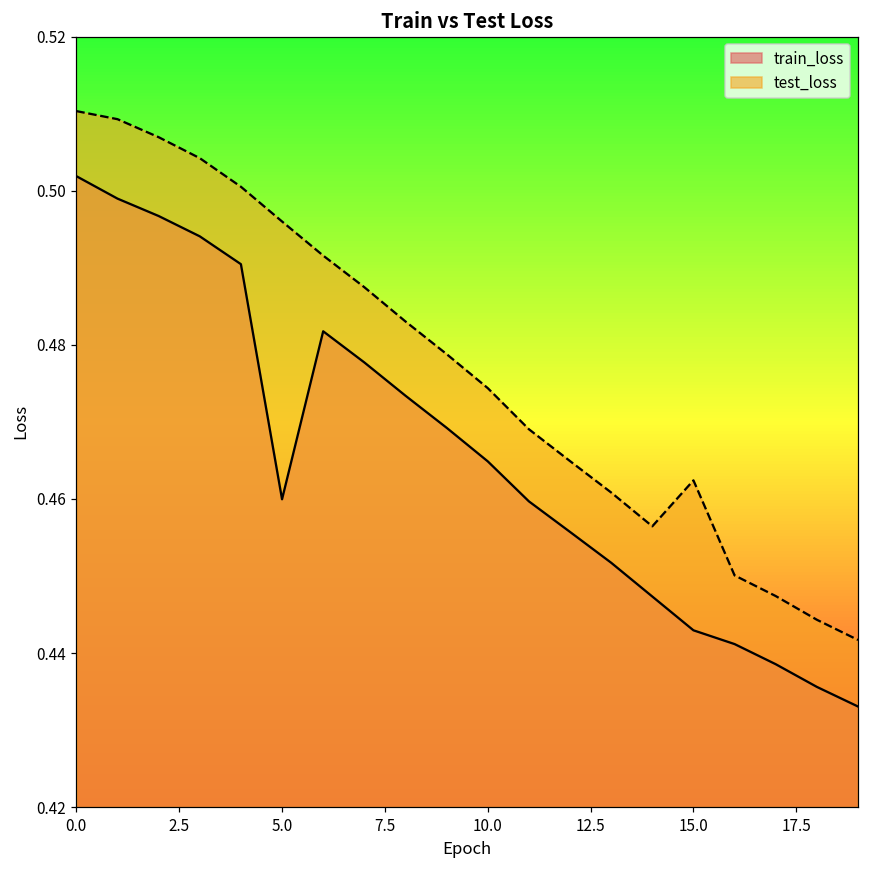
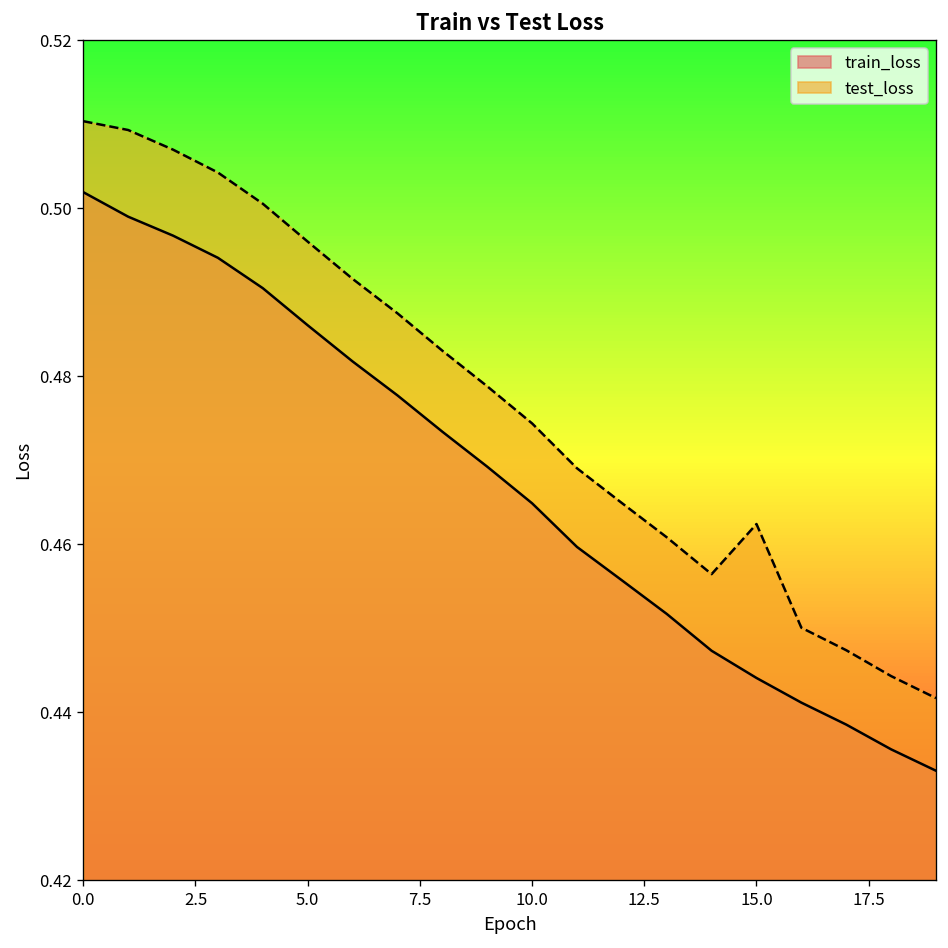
train_loss, 5.0: 0.460 -> 0.486
train_loss, 15.0: 0.443 -> 0.444
